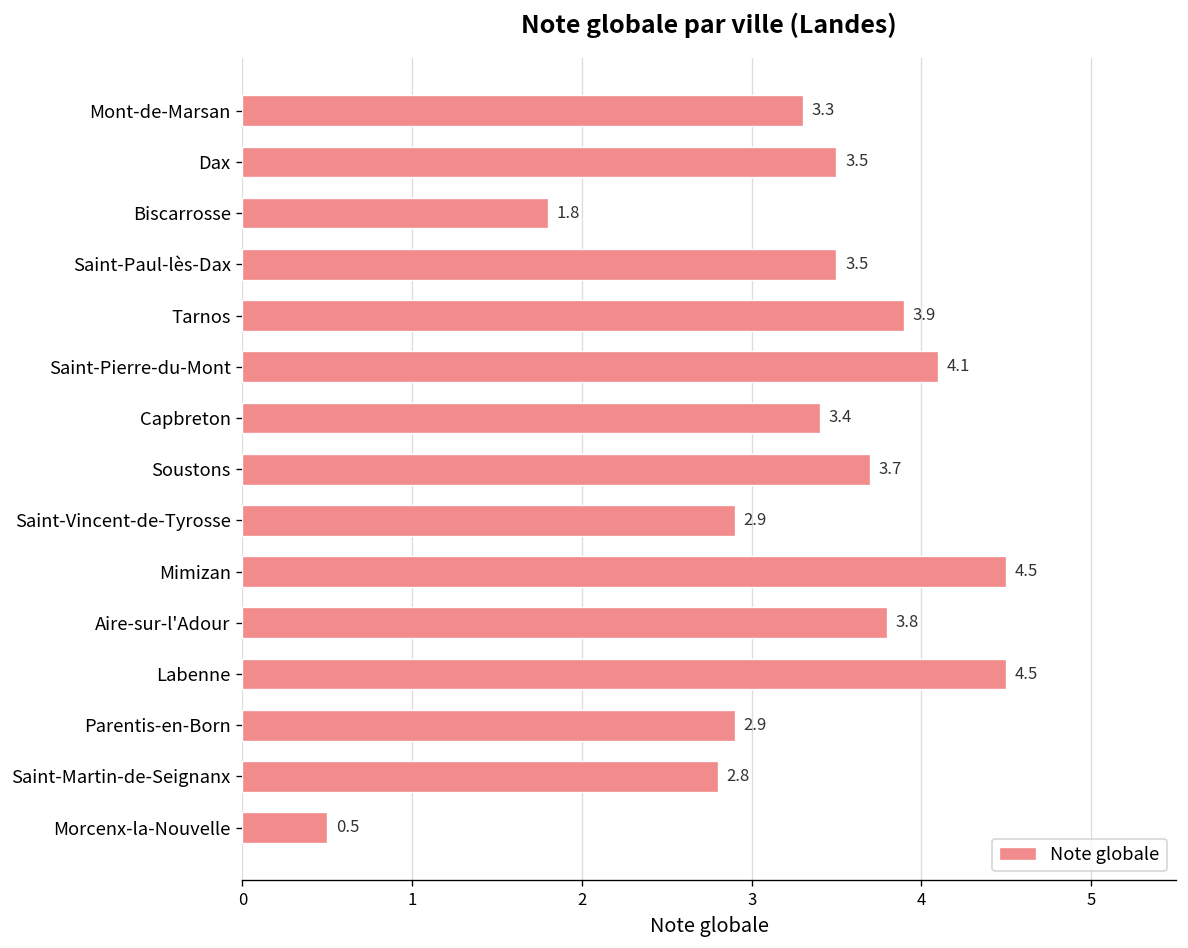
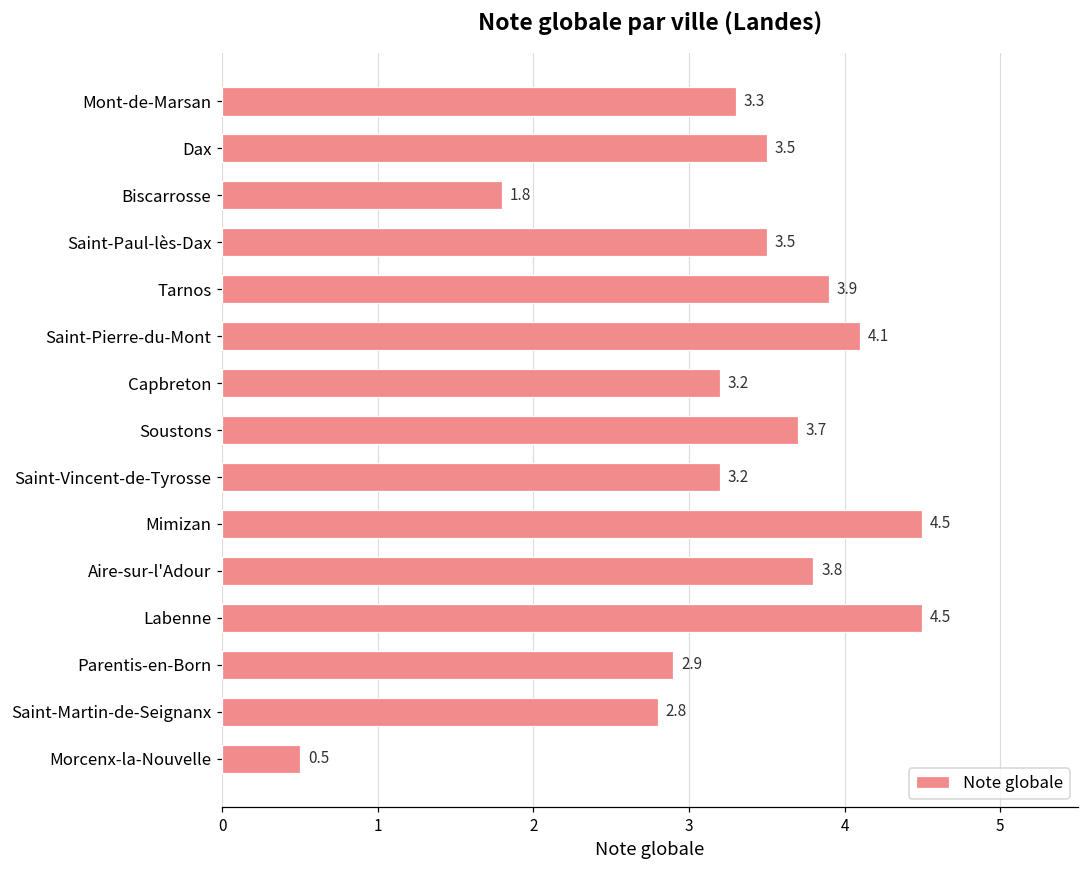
Capbreton: 3.4 -> 3.2
Saint-Vincent-de-Tyrosse: 2.9 -> 3.2
